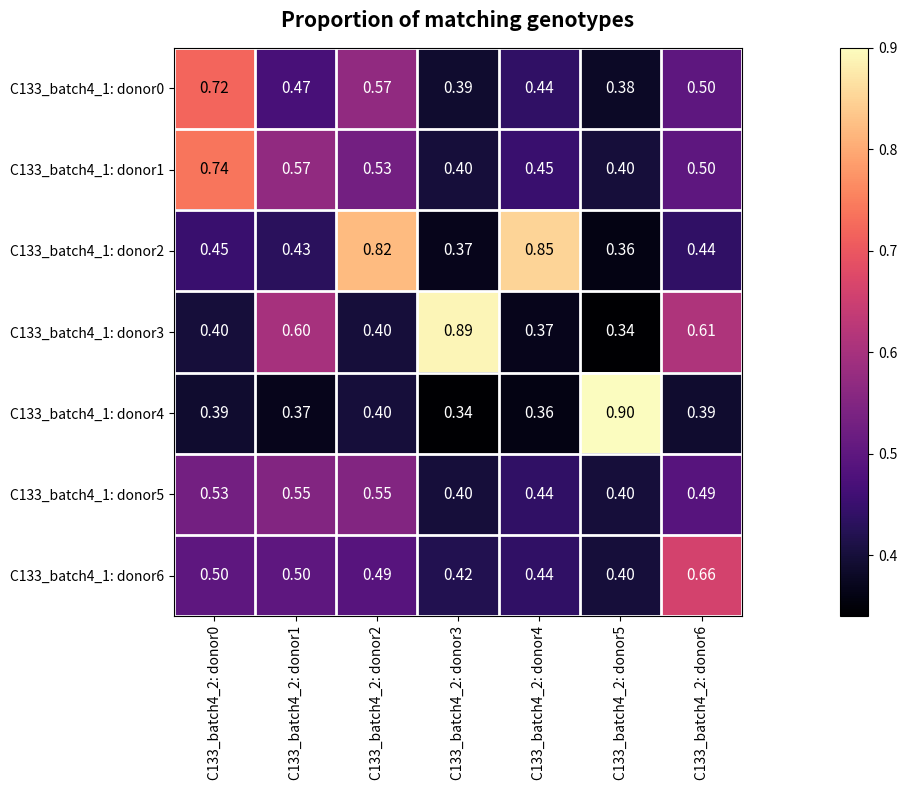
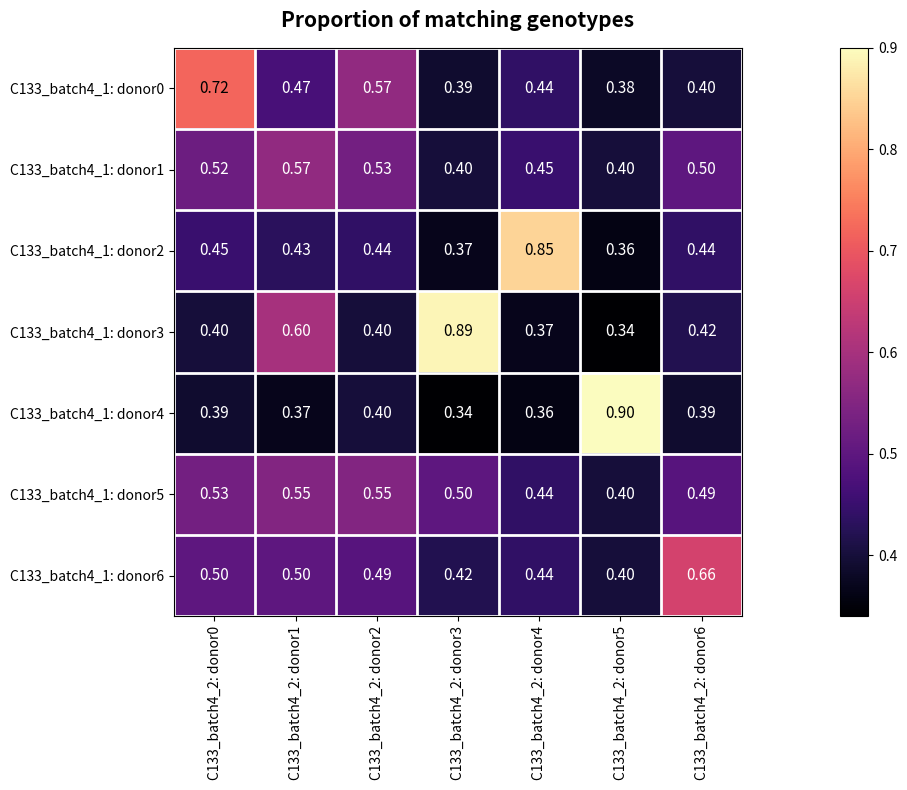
C133_batch4_1: donor0, C133_batch4_2: donor6: 0.50 -> 0.40
C133_batch4_1: donor1, C133_batch4_2: donor0: 0.74 -> 0.52
C133_batch4_1: donor2, C133_batch4_2: donor2: 0.82 -> 0.44
C133_batch4_1: donor3, C133_batch4_2: donor6: 0.61 -> 0.42
C133_batch4_1: donor5, C133_batch4_2: donor3: 0.40 -> 0.50
